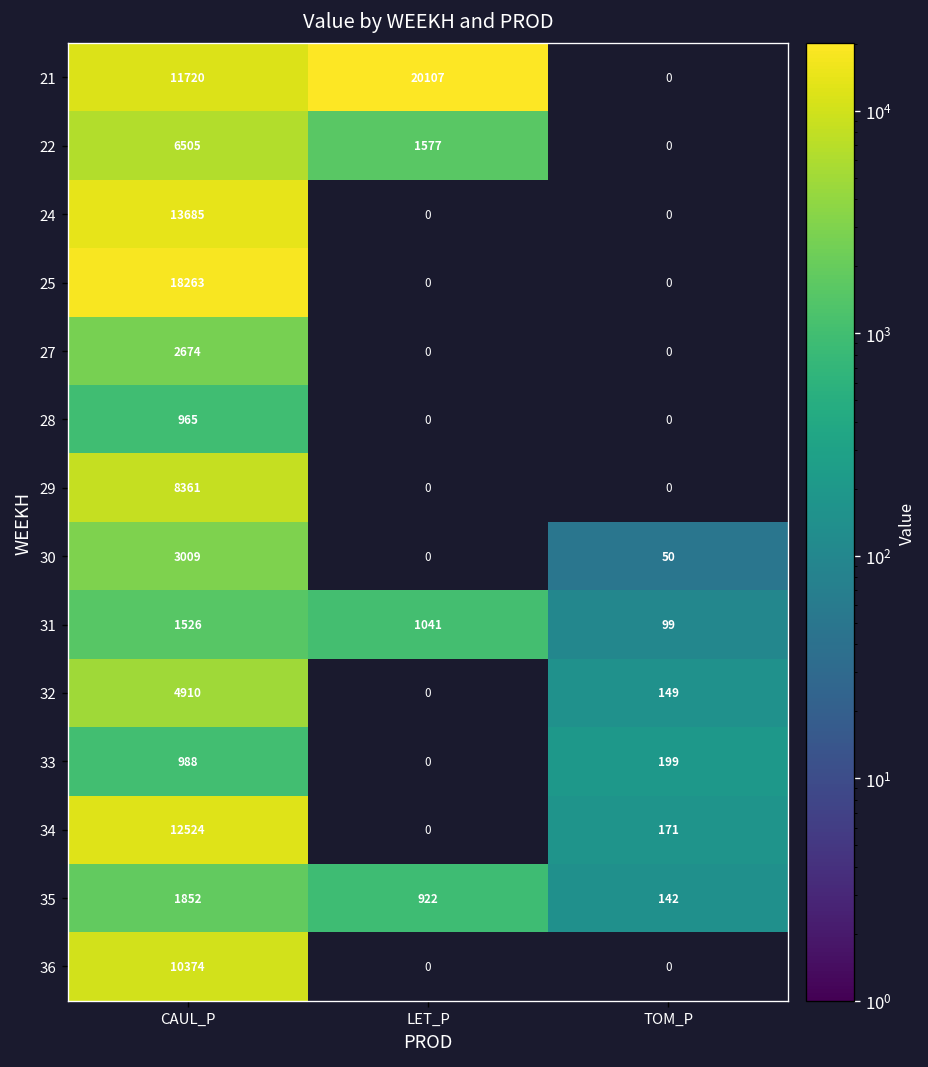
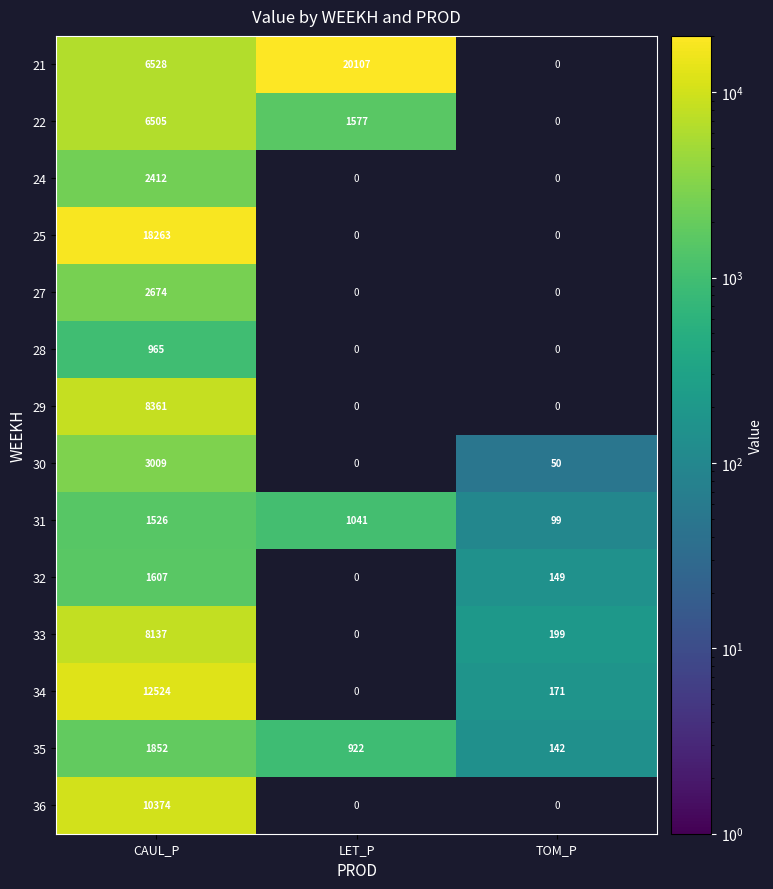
21, CAUL_P: 11720 -> 6528
24, CAUL_P: 13685 -> 2412
32, CAUL_P: 4910 -> 1607
33, CAUL_P: 988 -> 8137
